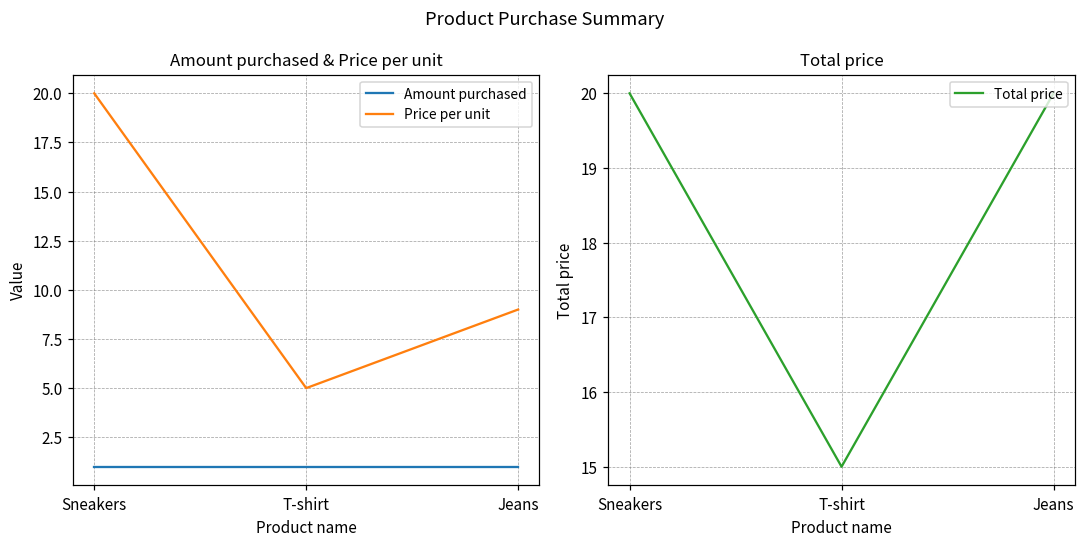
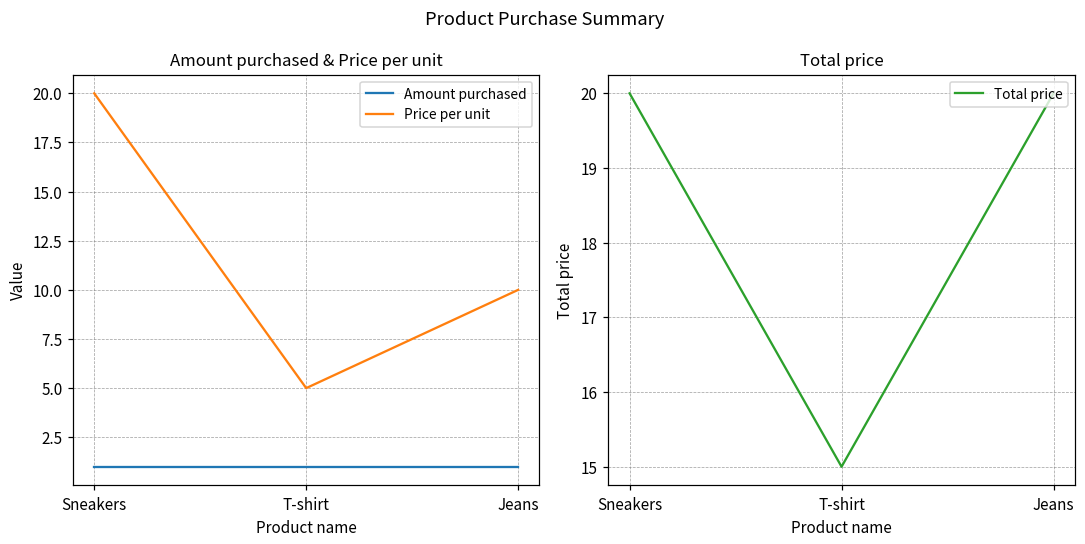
Amount purchased & Price per unit, Price per unit, Jeans: 9 -> 10
